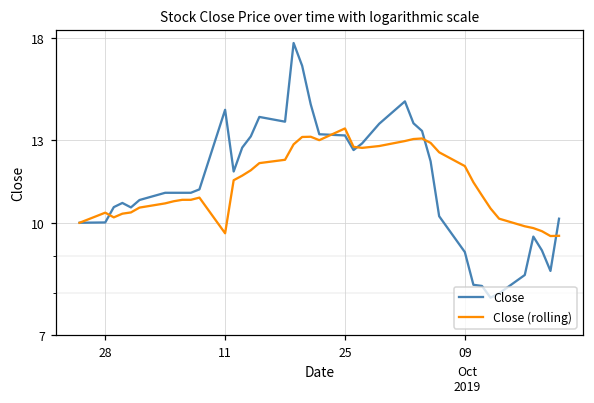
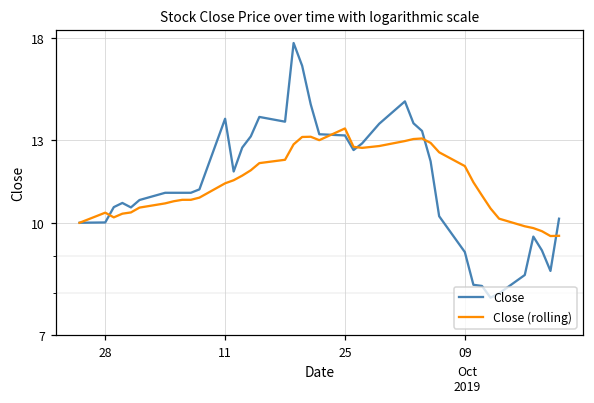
Close, 11: 14.3 -> 13.9
Close (rolling), 11: 9.7 -> 11.3
